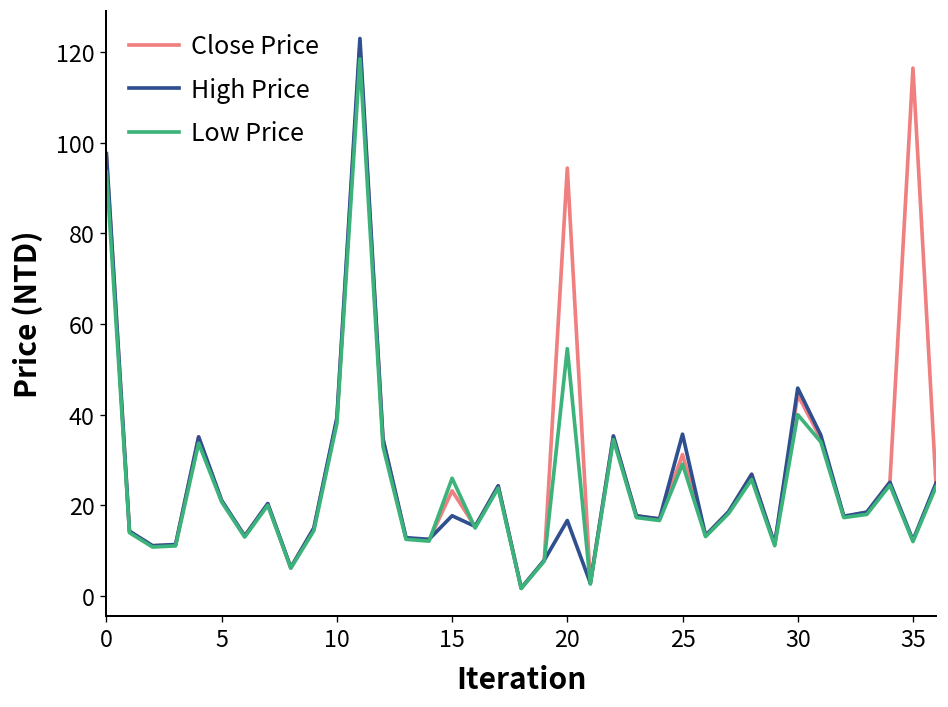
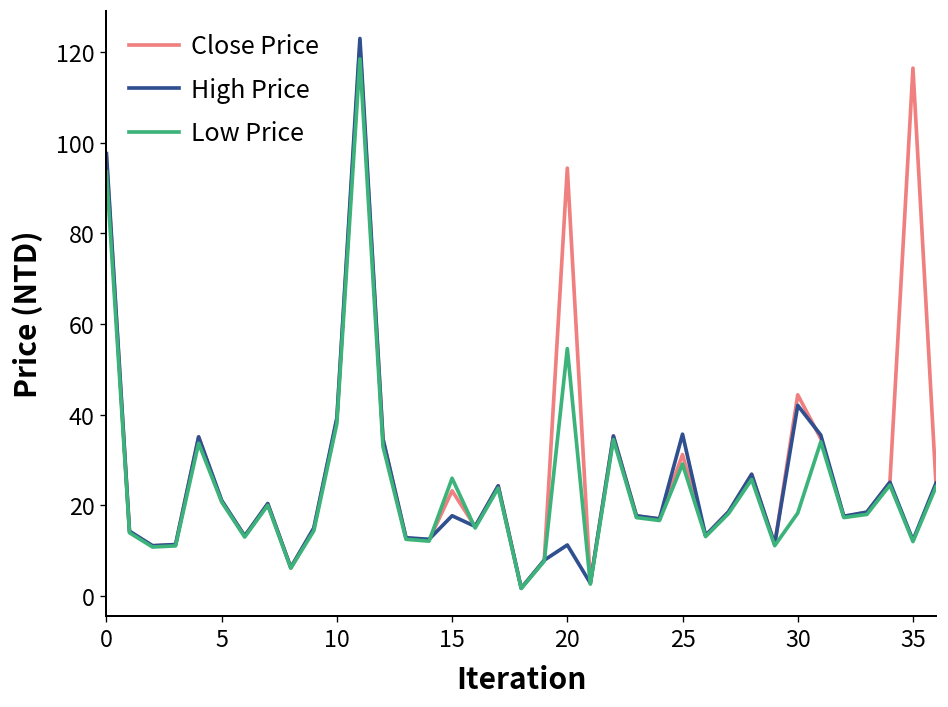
High Price, 20: 17 -> 11
High Price, 30: 46 -> 42
Low Price, 30: 40 -> 18
